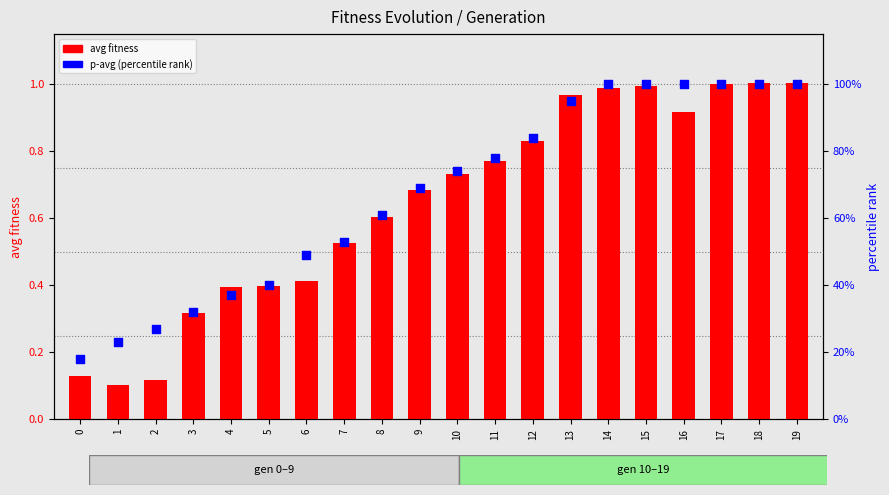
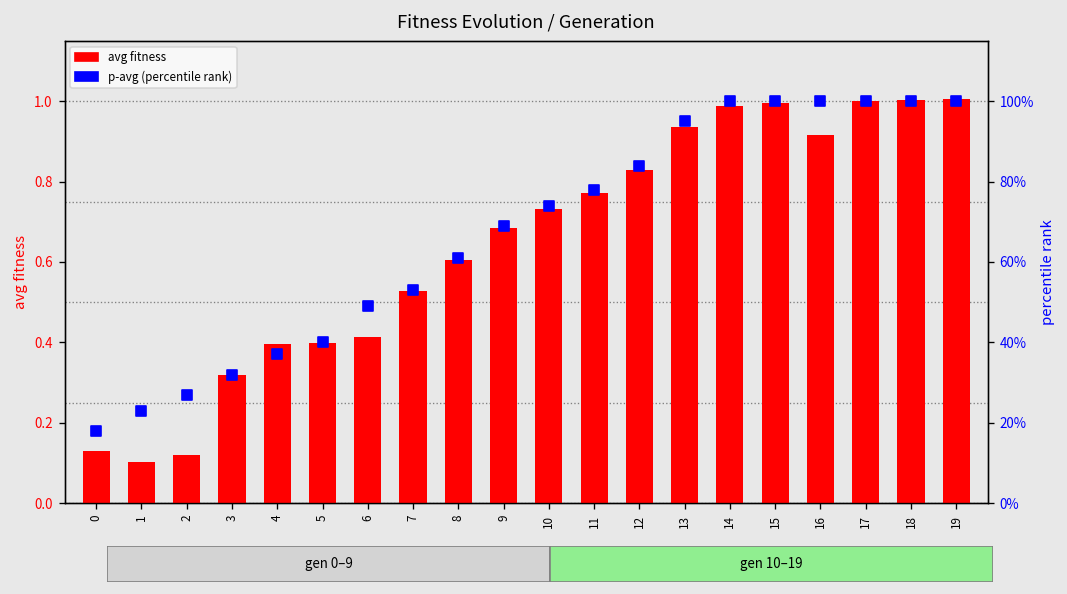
avg fitness, 13: 0.97 -> 0.94
